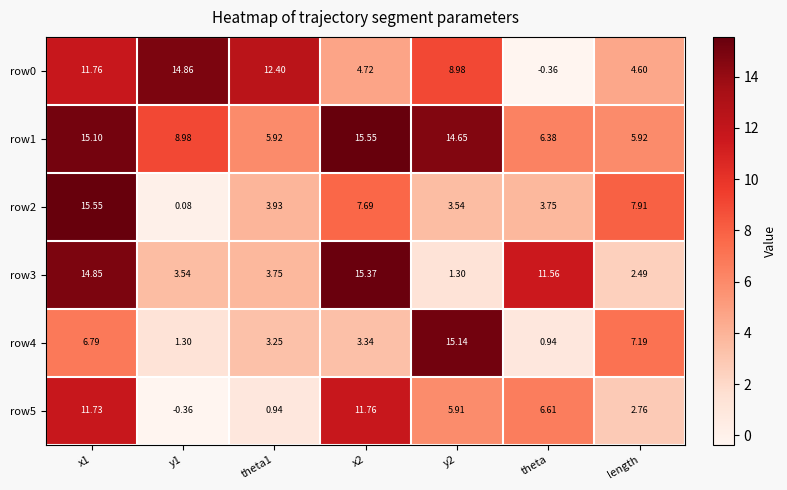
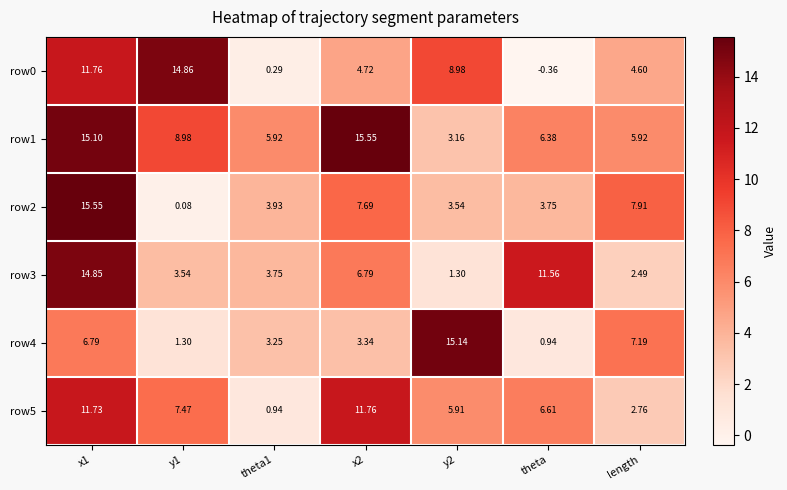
row0, theta1: 12.40 -> 0.29
row1, y2: 14.65 -> 3.16
row3, x2: 15.37 -> 6.79
row5, y1: -0.36 -> 7.47
